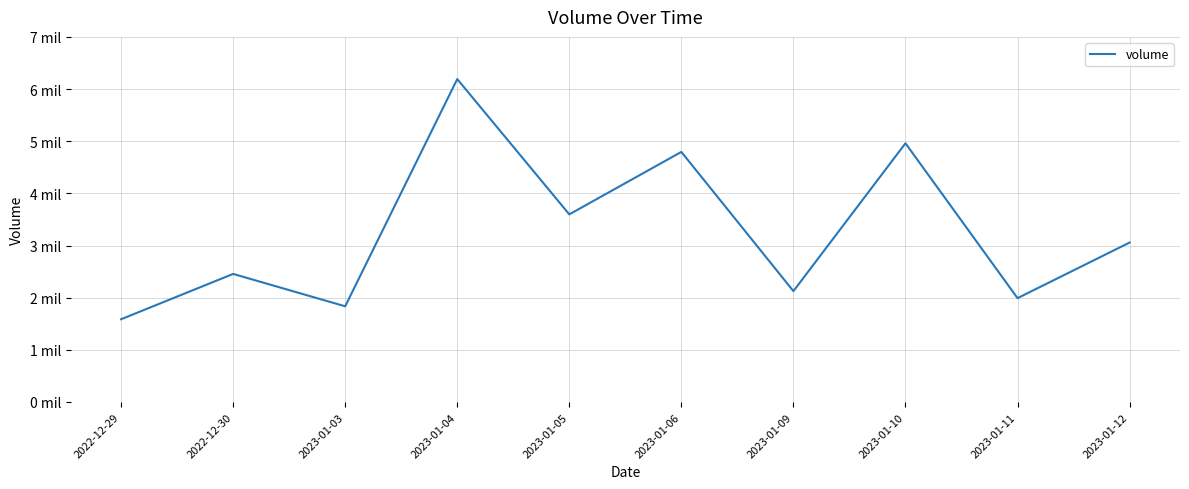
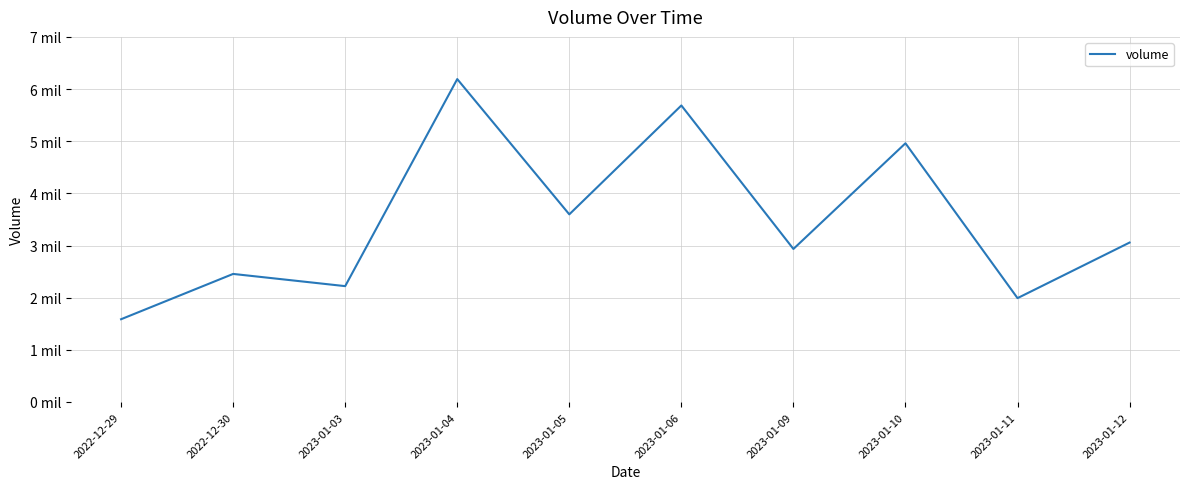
2023-01-03: 1.8 mil -> 2.2 mil
2023-01-06: 4.8 mil -> 5.7 mil
2023-01-09: 2.1 mil -> 2.9 mil
